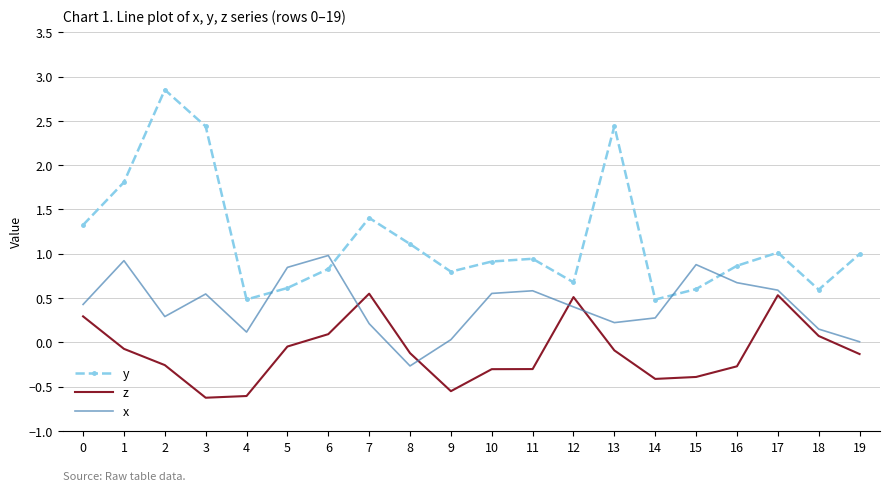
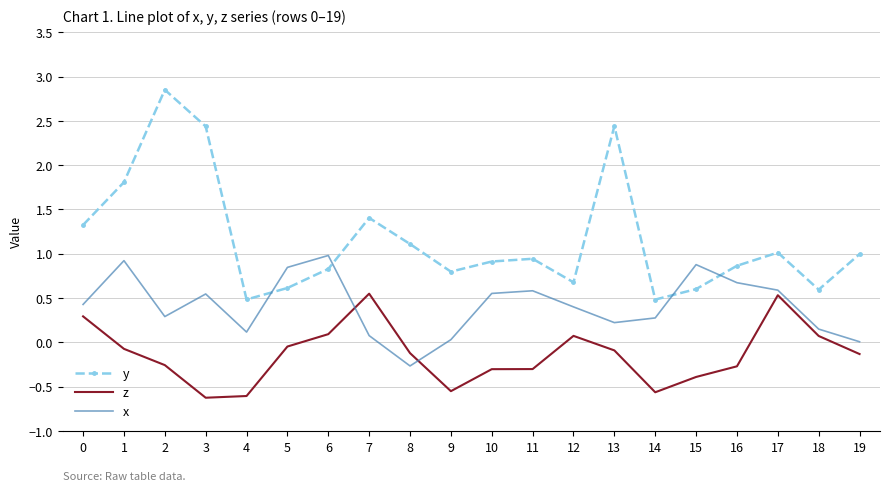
x, 7: 0.2 -> 0.1
z, 12: 0.5 -> 0.1
z, 14: -0.4 -> -0.6
